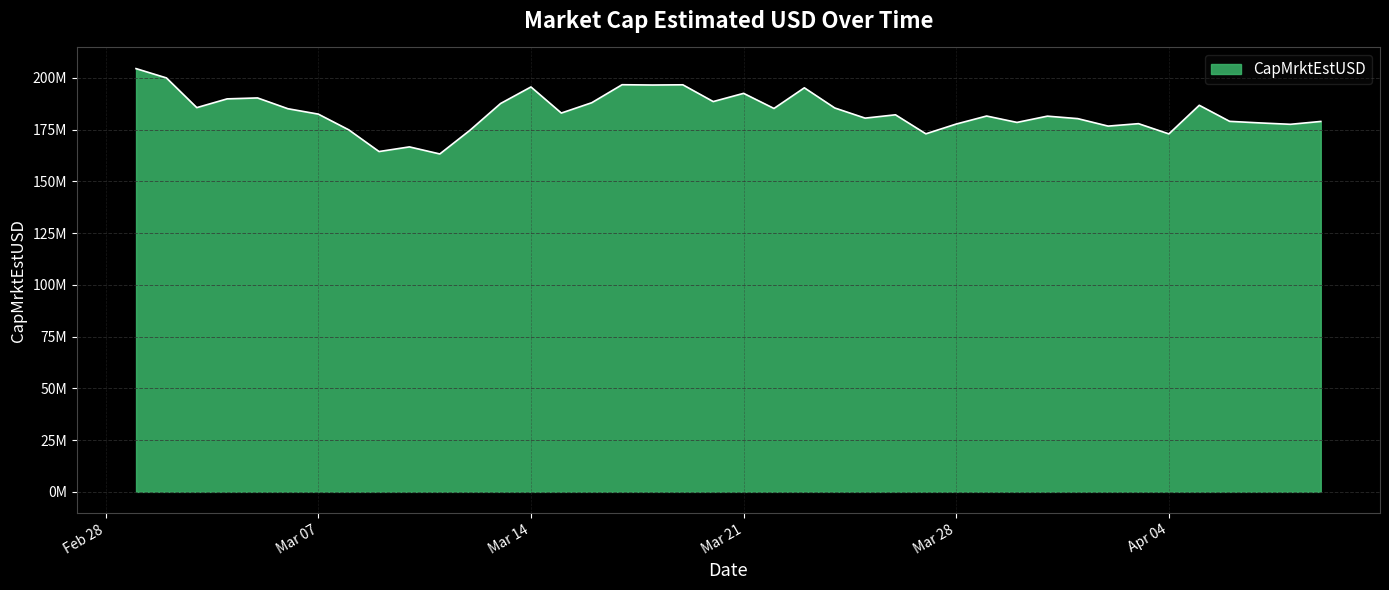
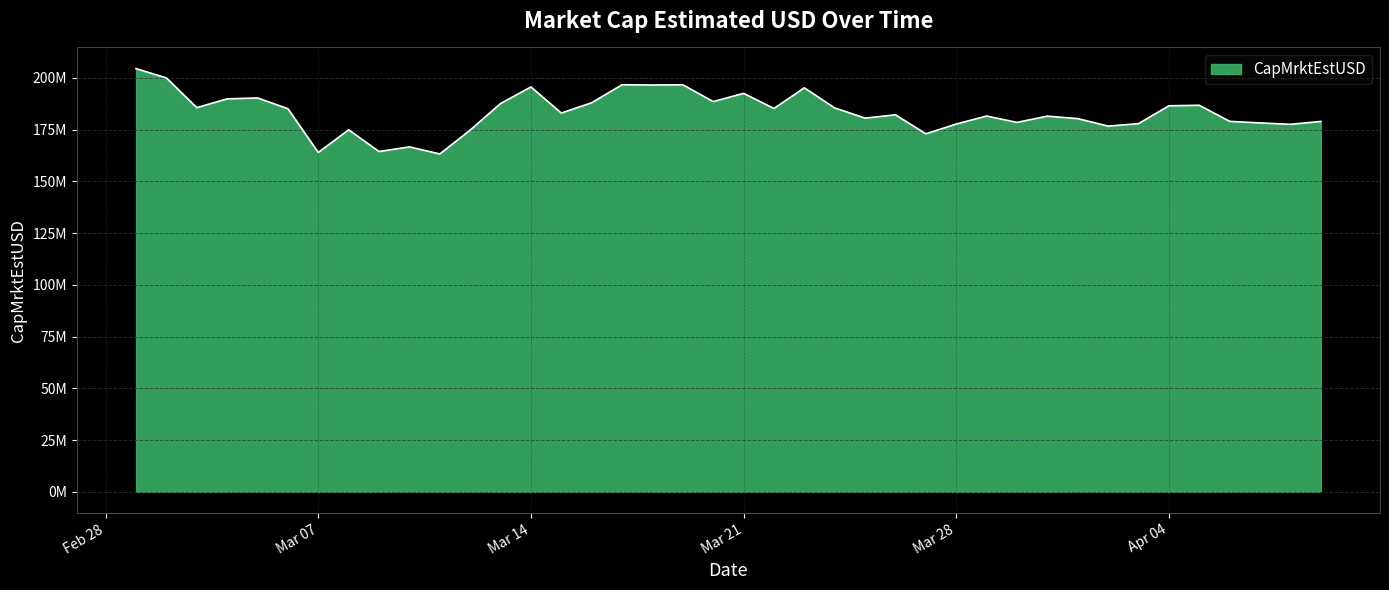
Mar 07: 182000000 -> 164000000
Apr 04: 173000000 -> 186000000
